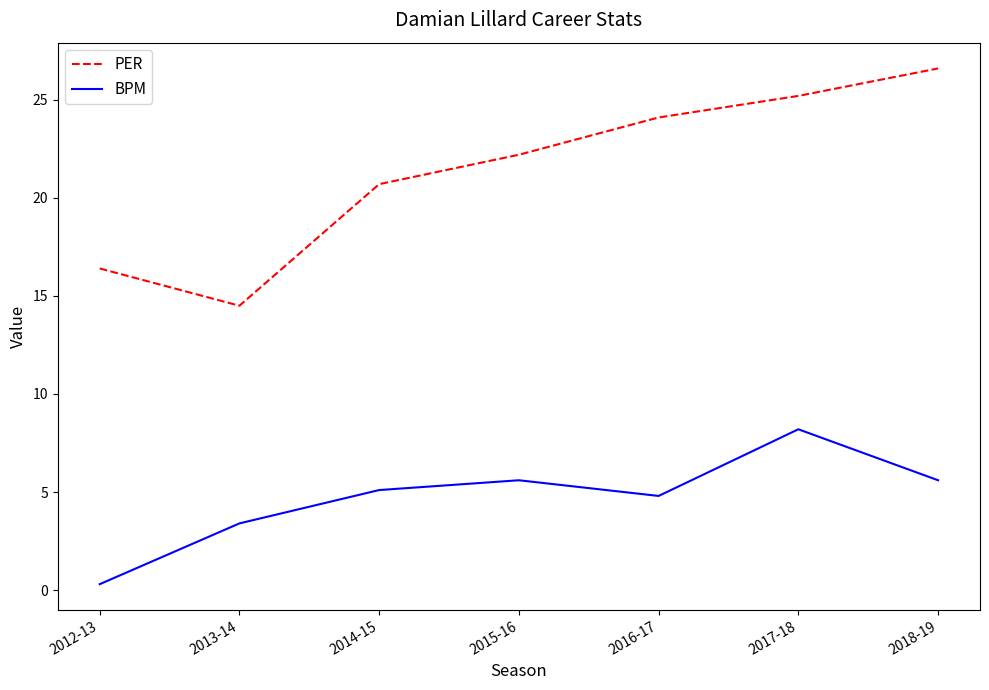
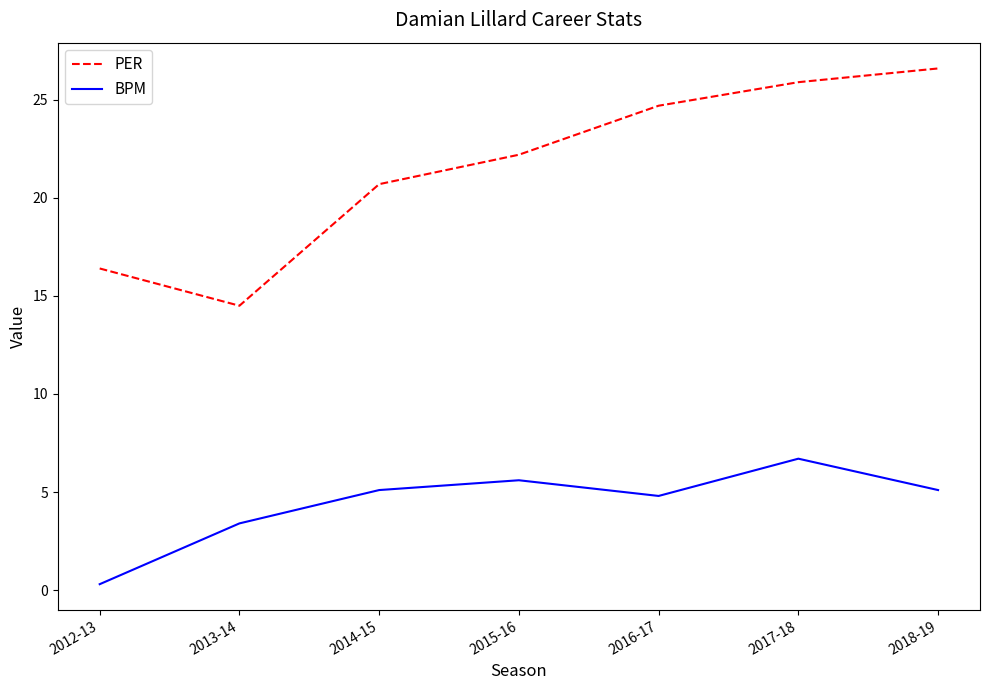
PER, 2016-17: 24.1 -> 24.7
PER, 2017-18: 25.2 -> 25.9
BPM, 2017-18: 8.2 -> 6.7
BPM, 2018-19: 5.6 -> 5.1
